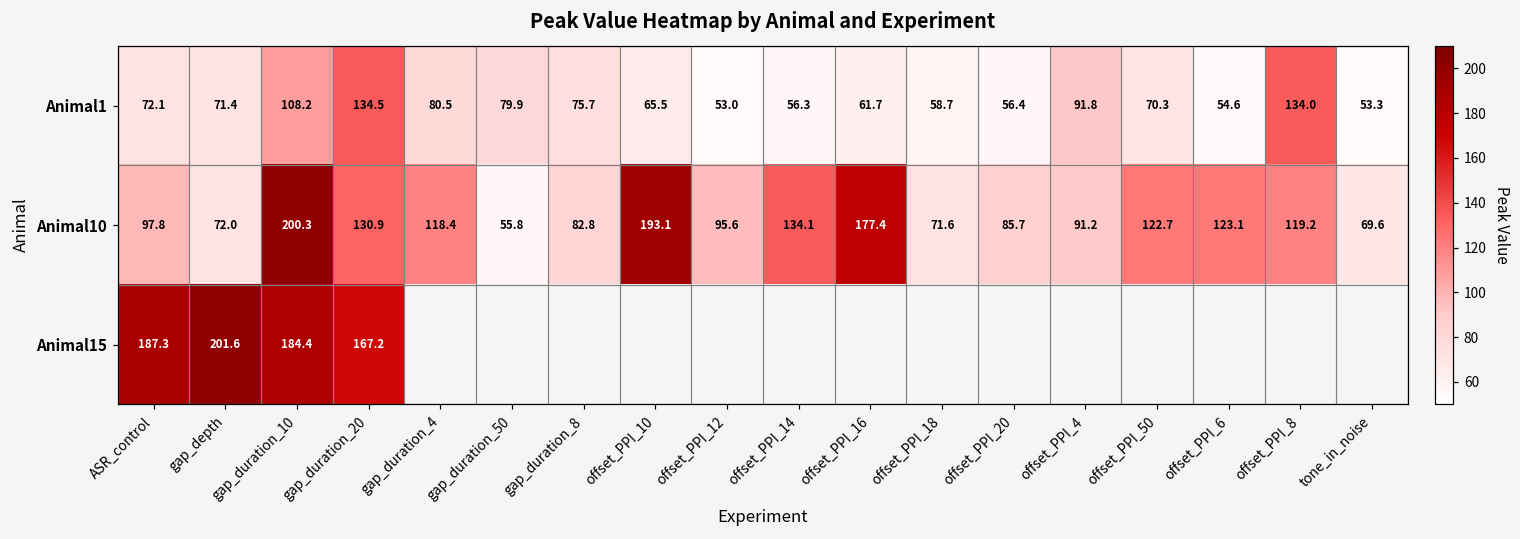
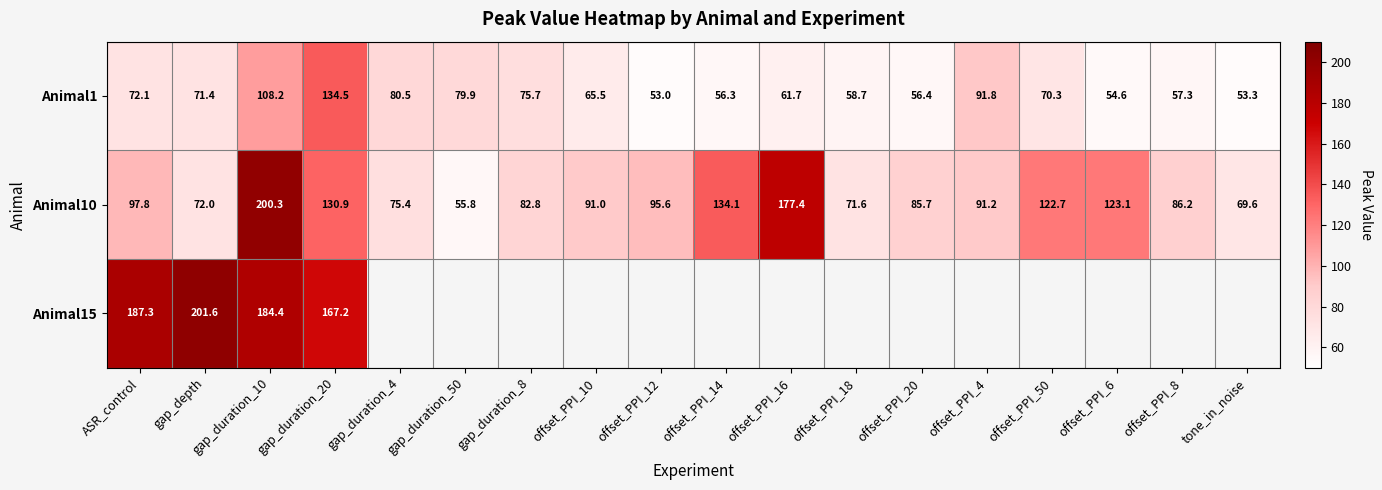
Animal1, offset_PPI_8: 134.0 -> 57.3
Animal10, gap_duration_4: 118.4 -> 75.4
Animal10, offset_PPI_10: 193.1 -> 91.0
Animal10, offset_PPI_8: 119.2 -> 86.2
